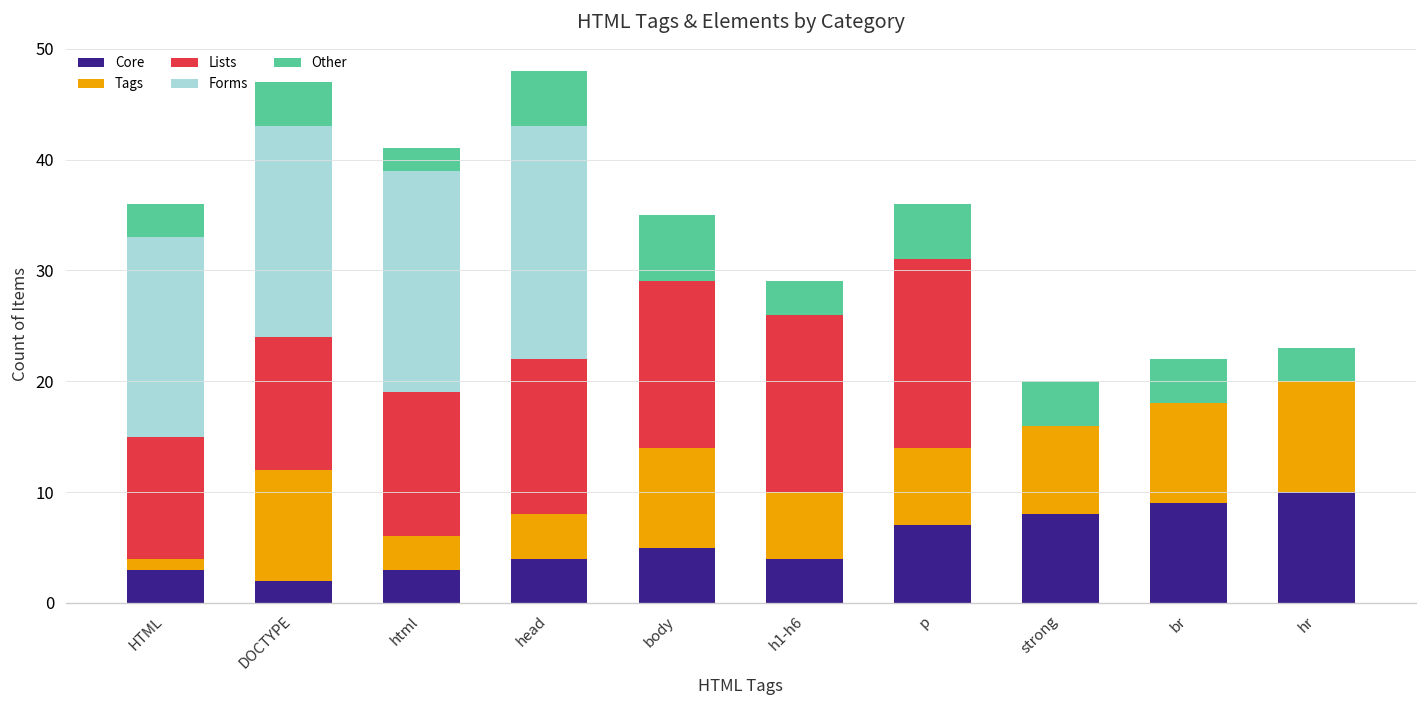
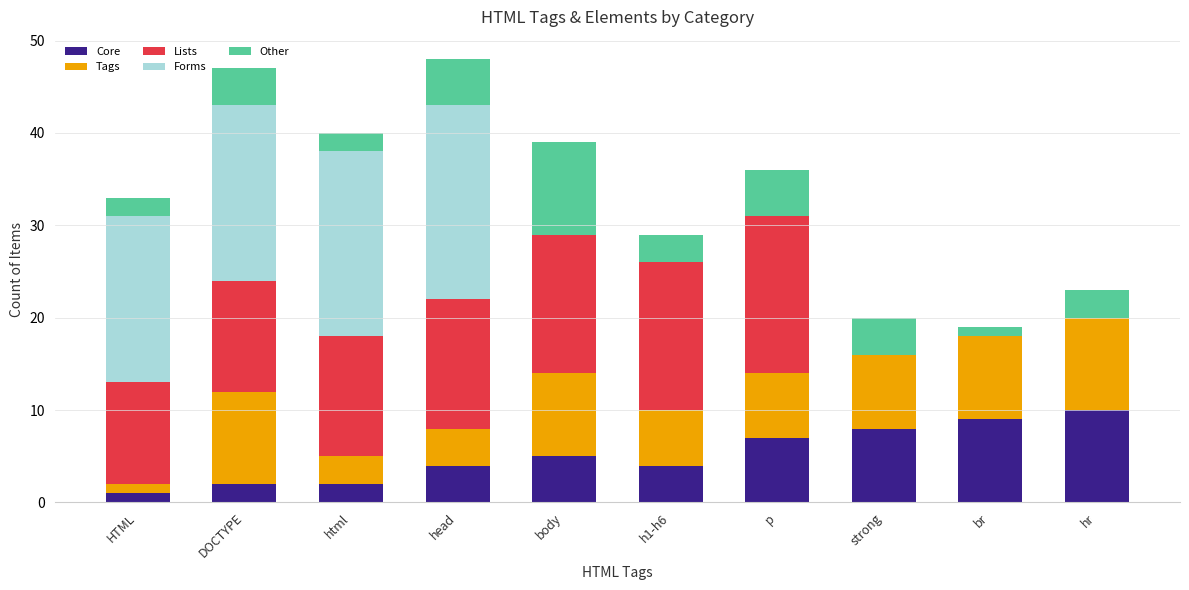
Core, HTML: 3 -> 1
Other, HTML: 3 -> 2
Core, html: 3 -> 2
Other, body: 6 -> 10
Other, br: 4 -> 1
